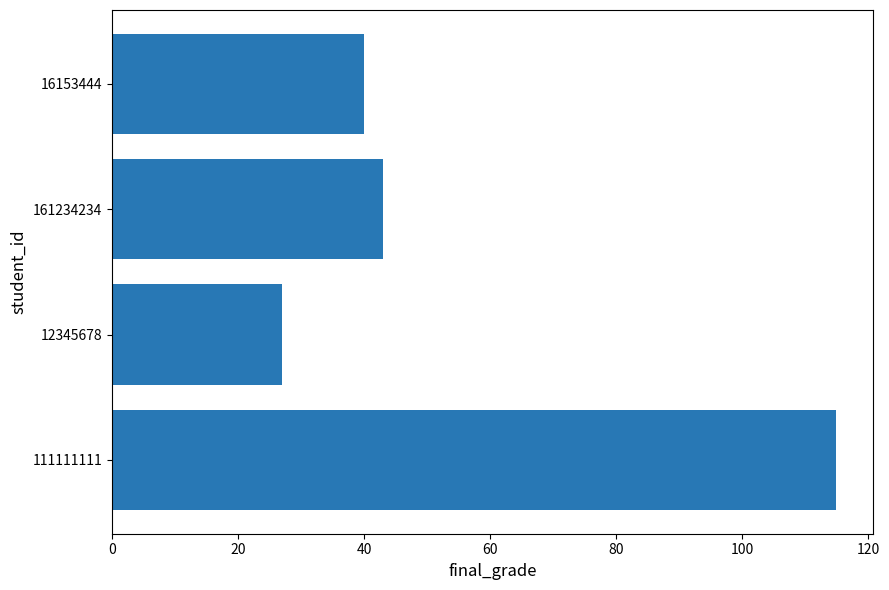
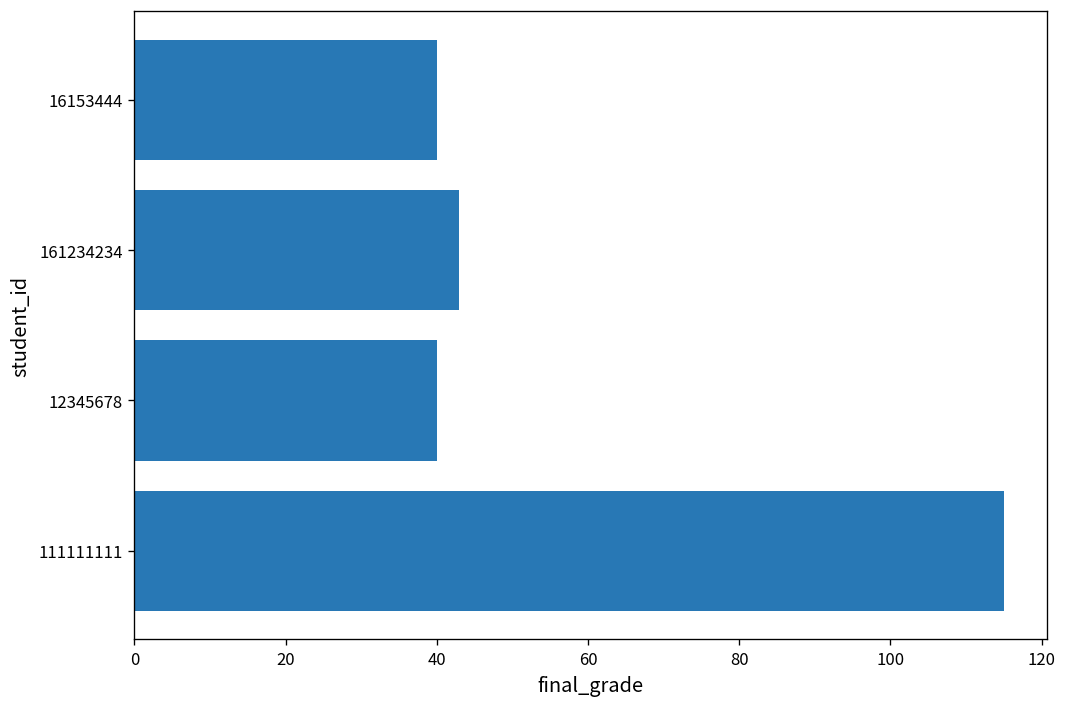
12345678: 27 -> 40
